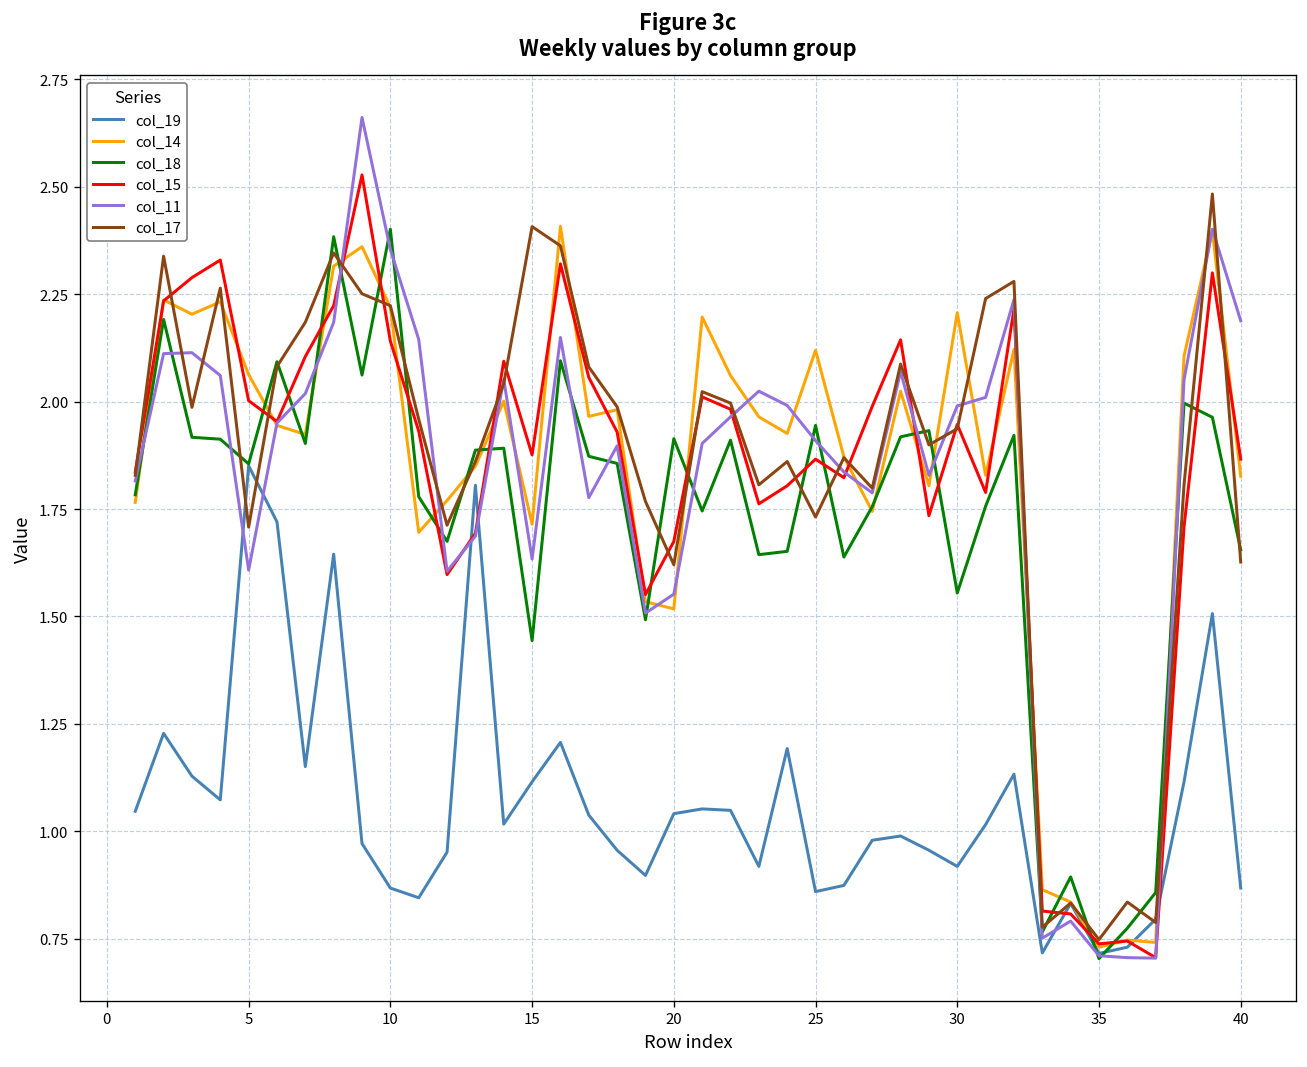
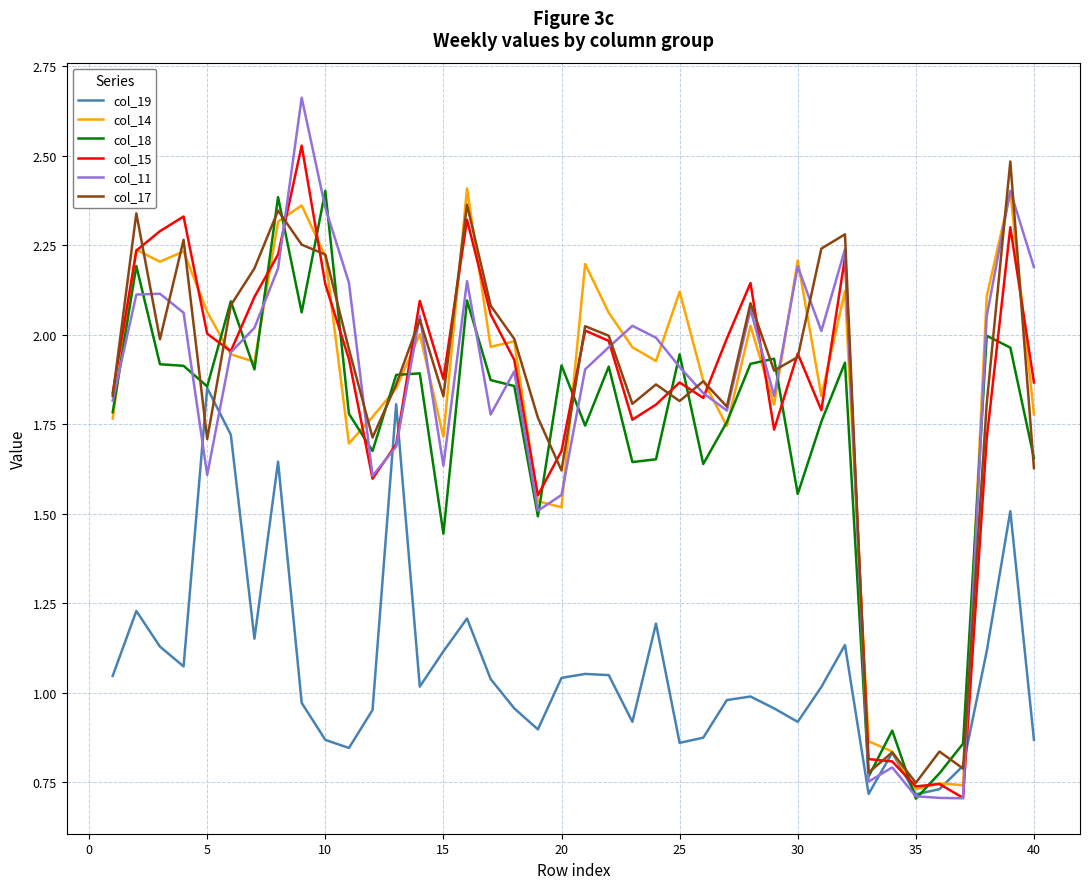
col_17, 15: 2.41 -> 1.83
col_17, 25: 1.73 -> 1.81
col_11, 30: 1.99 -> 2.19
col_14, 40: 1.83 -> 1.78
